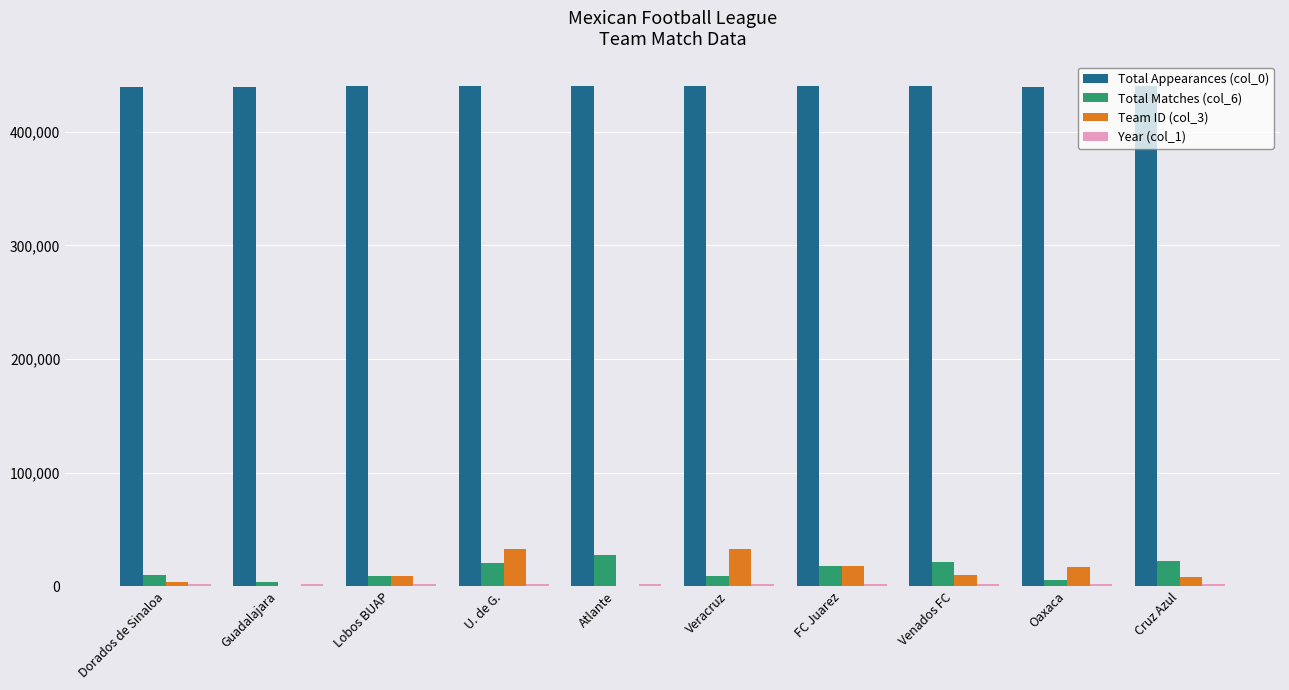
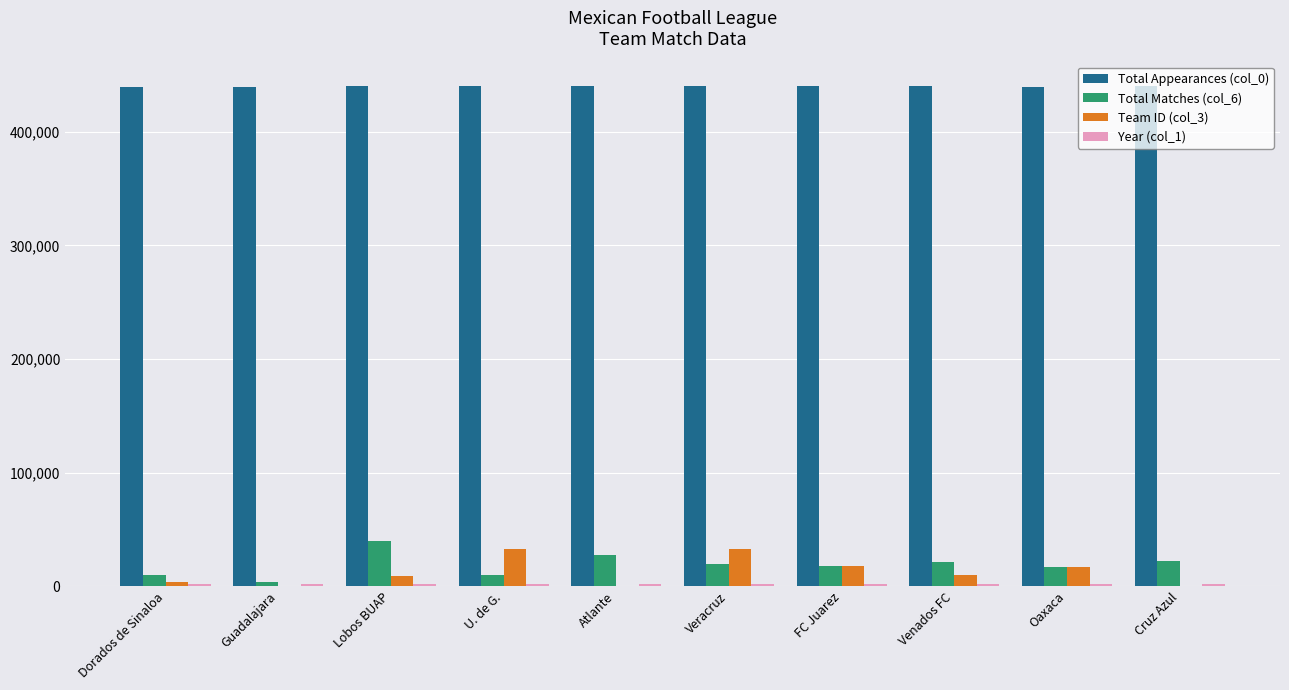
Total Matches (col_6), Lobos BUAP: 9,000 -> 39,000
Total Matches (col_6), U. de G.: 20,000 -> 10,000
Total Matches (col_6), Veracruz: 9,000 -> 19,000
Total Matches (col_6), Oaxaca: 6,000 -> 17,000
Team ID (col_3), Cruz Azul: 8,000 -> 0
